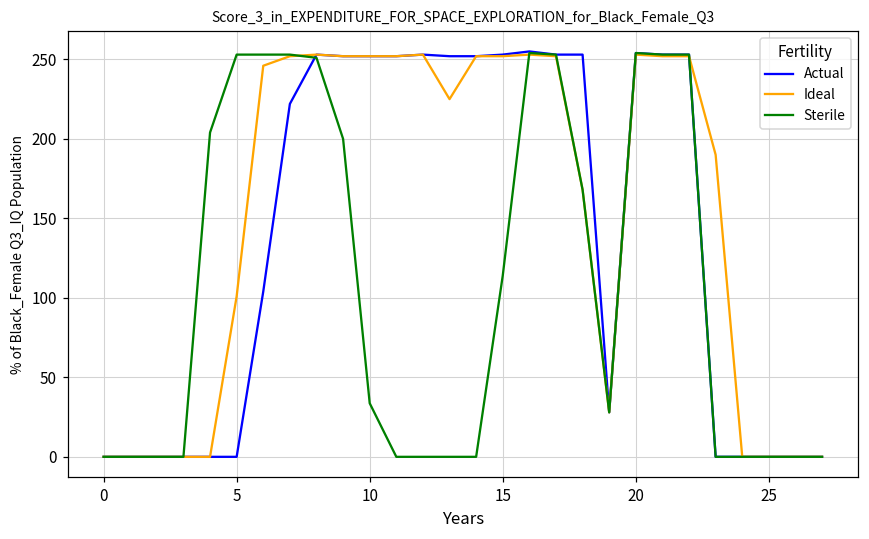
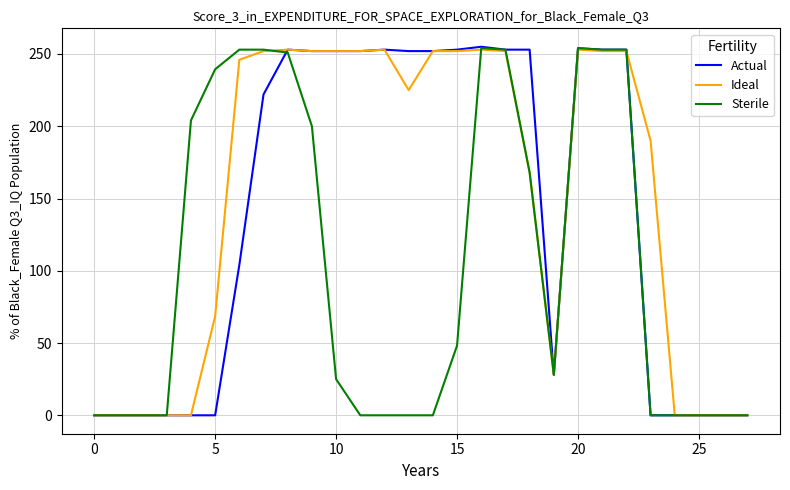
Ideal, 5: 101 -> 69
Sterile, 5: 253 -> 239
Sterile, 10: 34 -> 25
Sterile, 15: 114 -> 48
